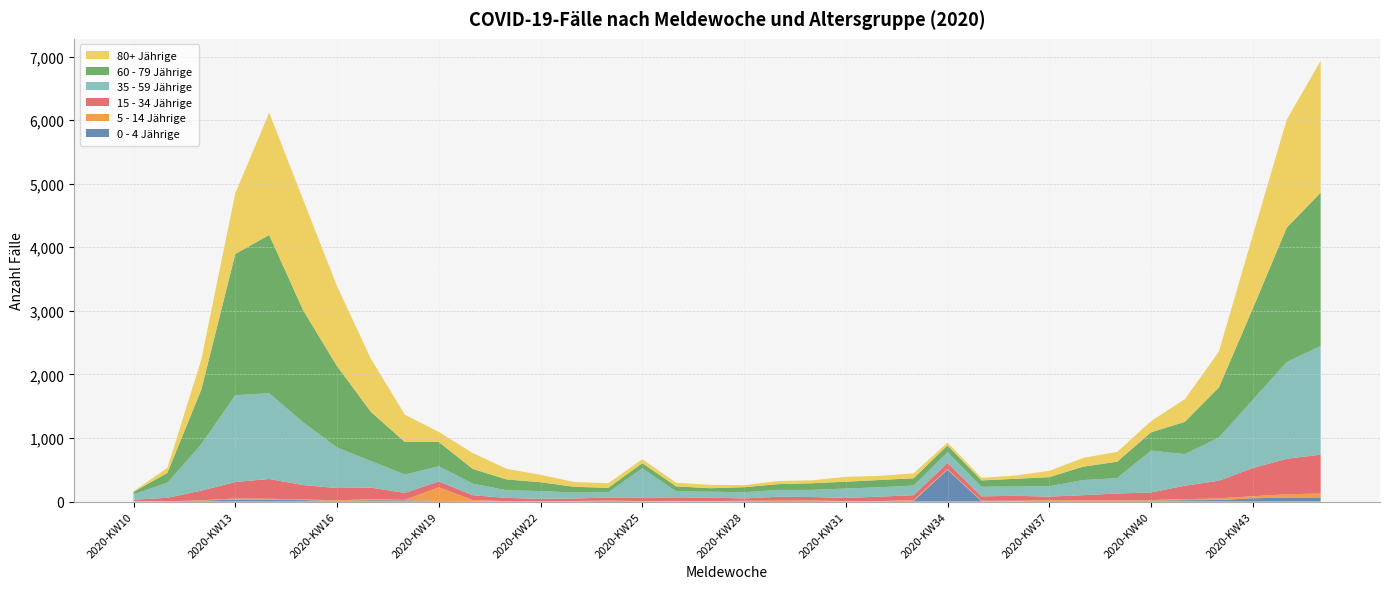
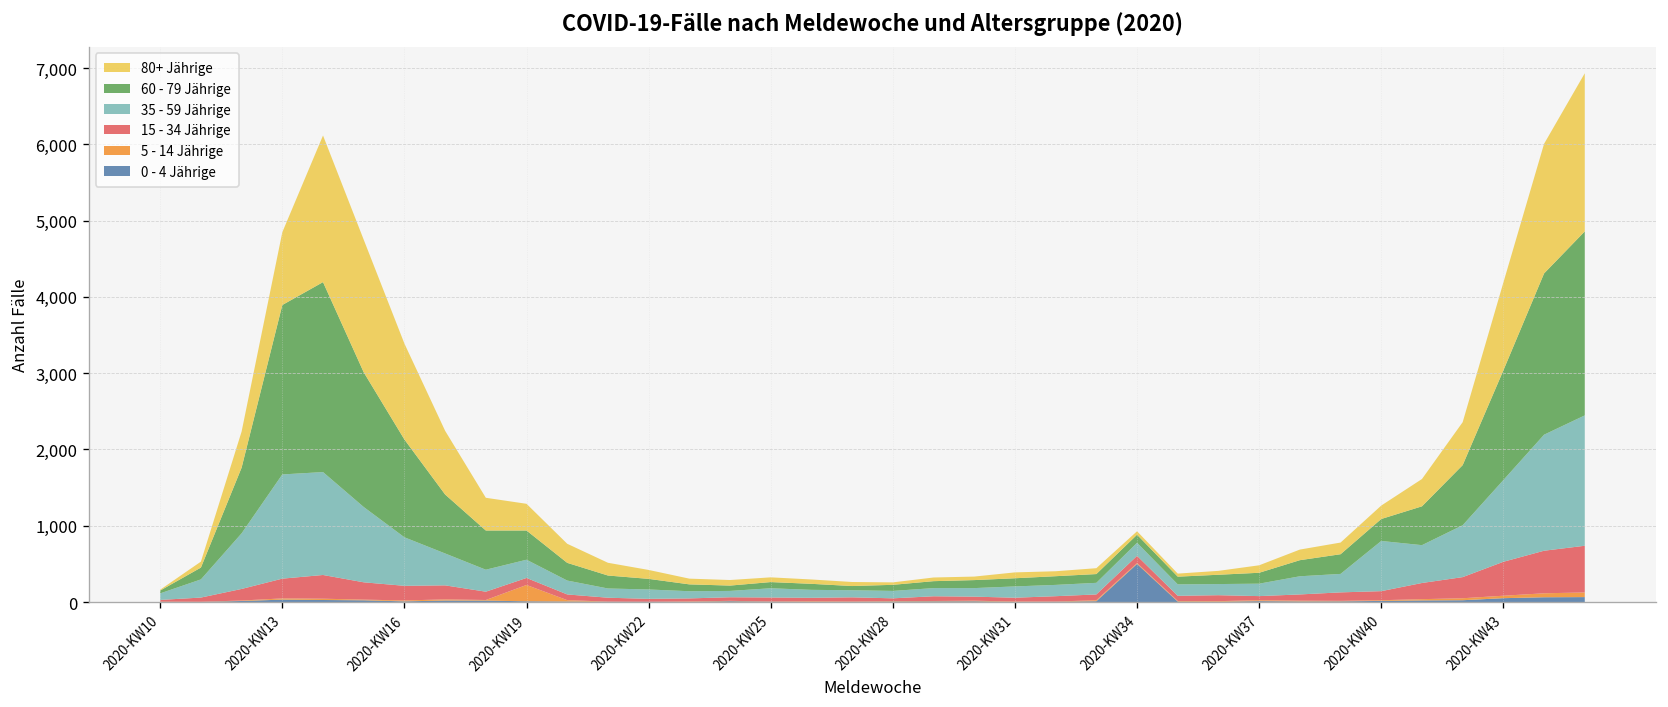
80+ Jährige, 2020-KW19: 200 -> 400
35 - 59 Jährige, 2020-KW25: 500 -> 100
